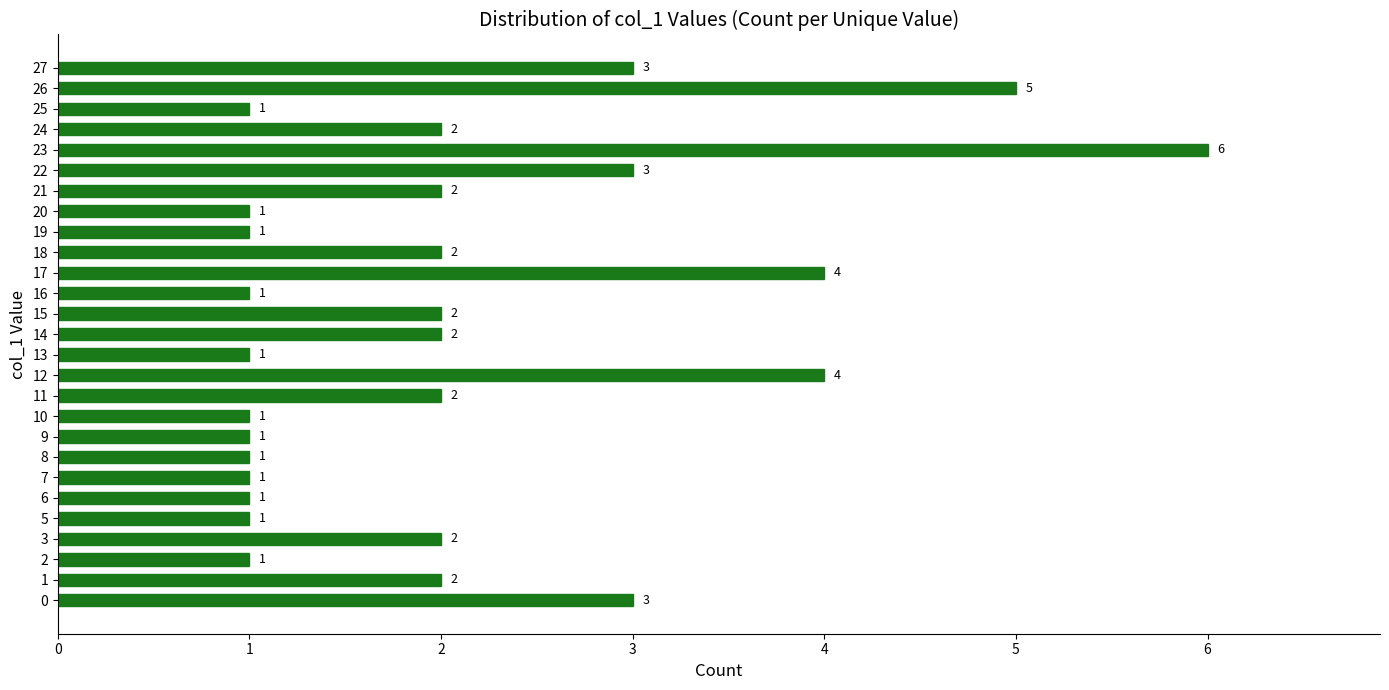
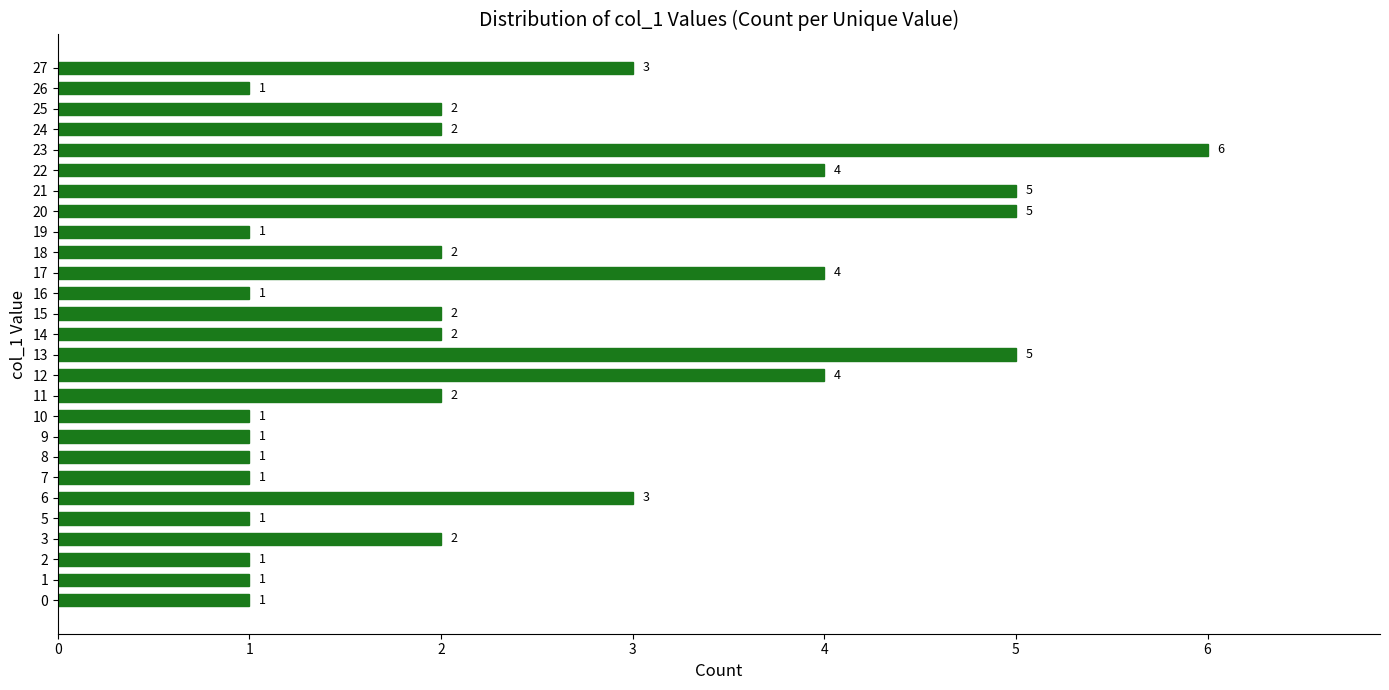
26: 5 -> 1
25: 1 -> 2
22: 3 -> 4
21: 2 -> 5
20: 1 -> 5
13: 1 -> 5
6: 1 -> 3
1: 2 -> 1
0: 3 -> 1
